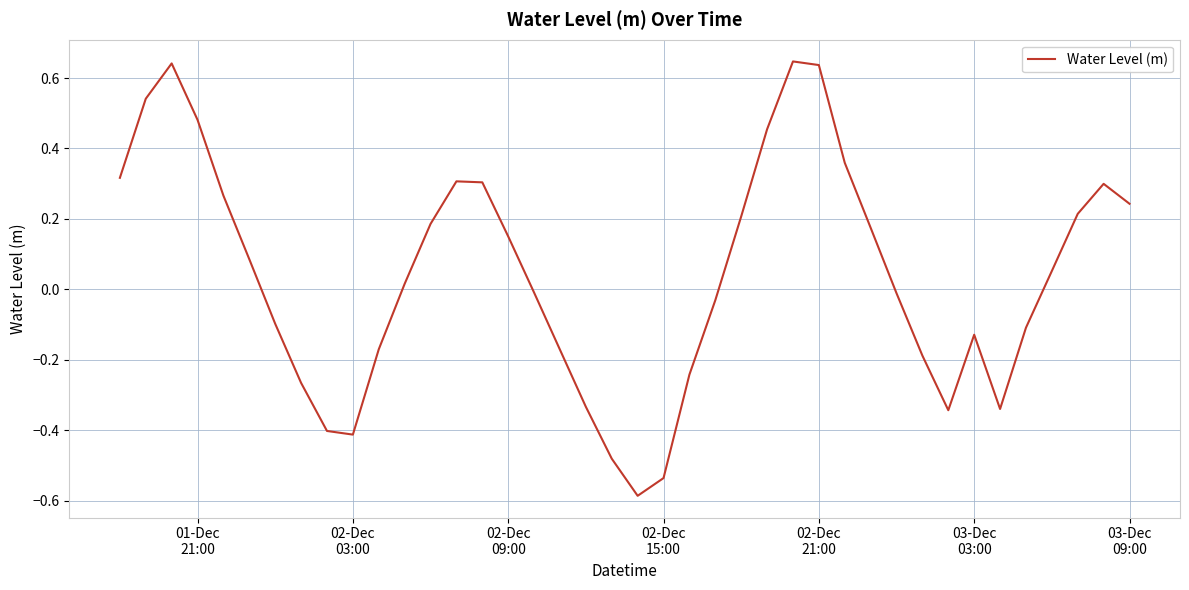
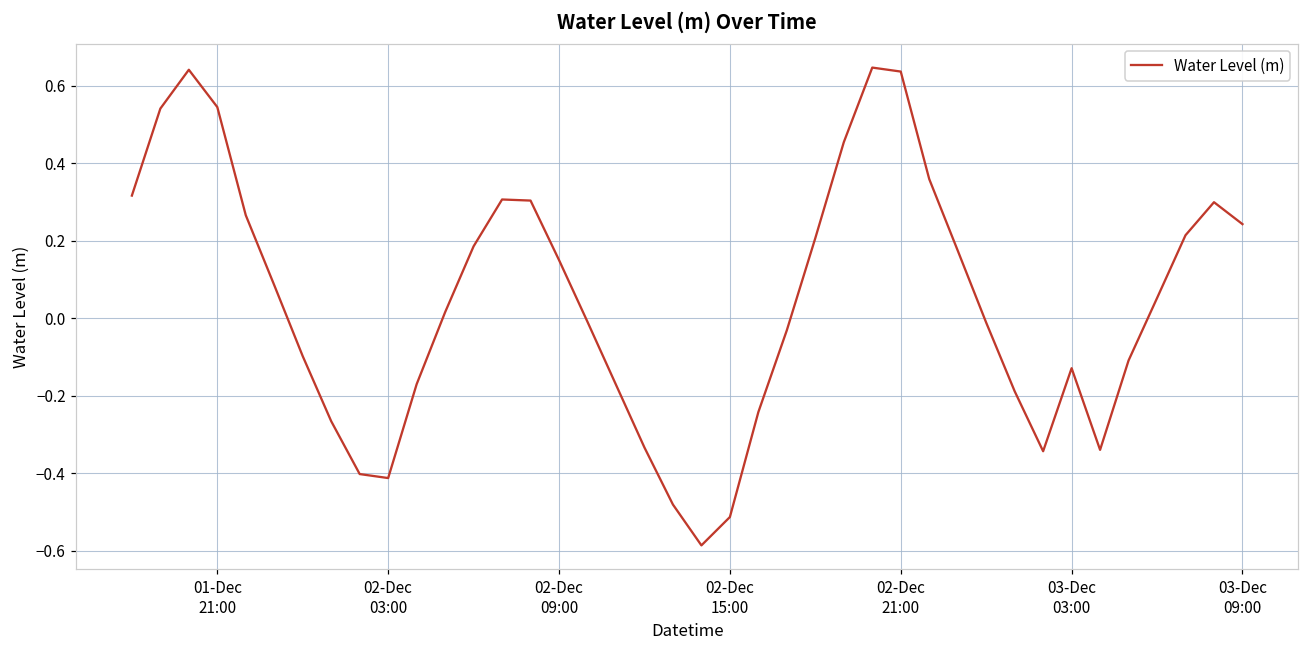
01-Dec 21:00: 0.48 -> 0.55
02-Dec 15:00: -0.54 -> -0.51
